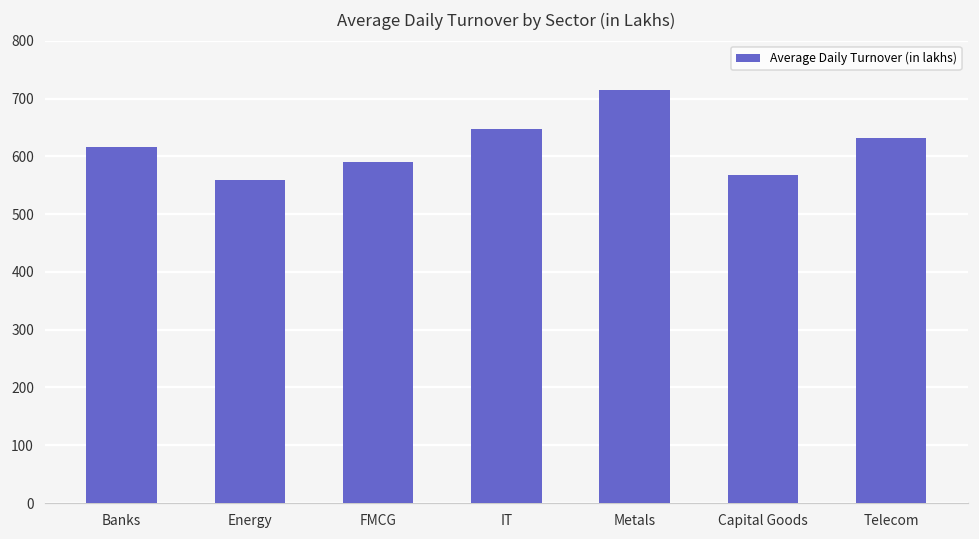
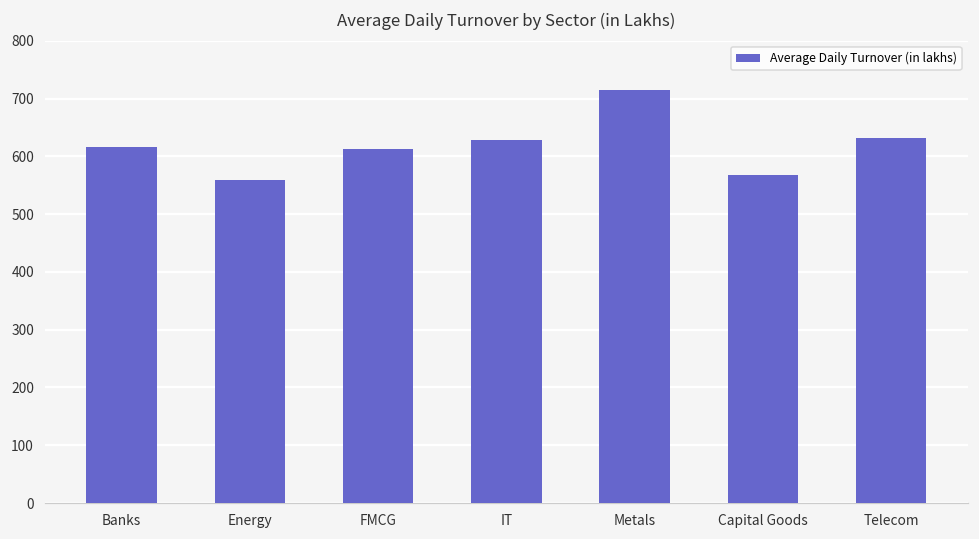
FMCG: 590 -> 610
IT: 650 -> 630
